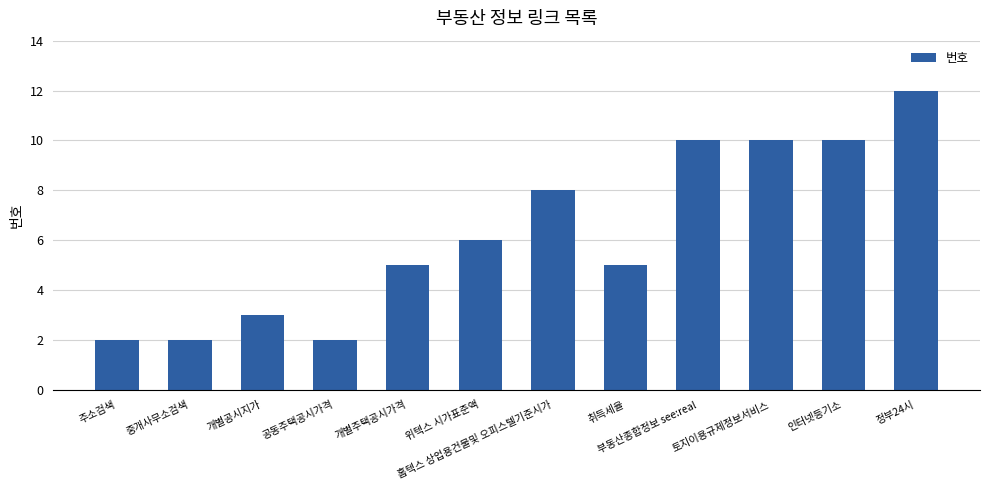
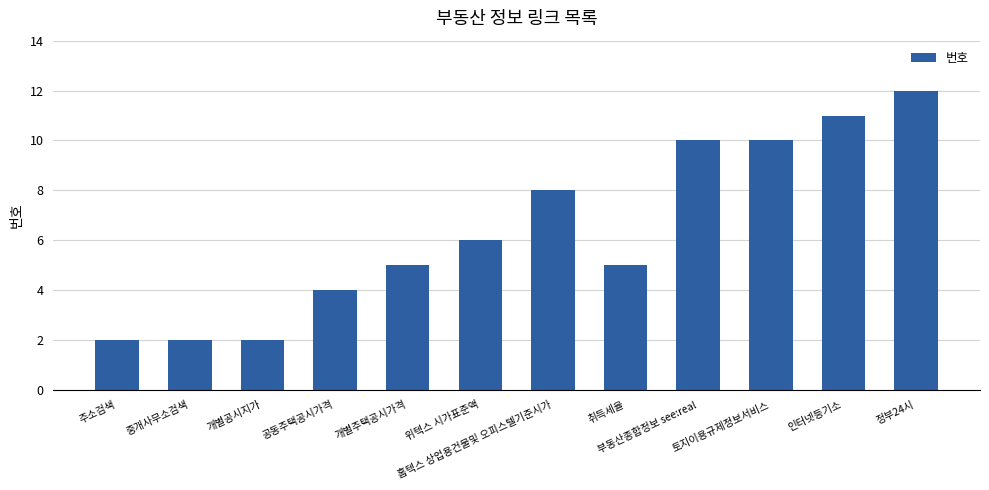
개별공시지가: 3 -> 2
공동주택공시가격: 2 -> 4
인터넷등기소: 10 -> 11
